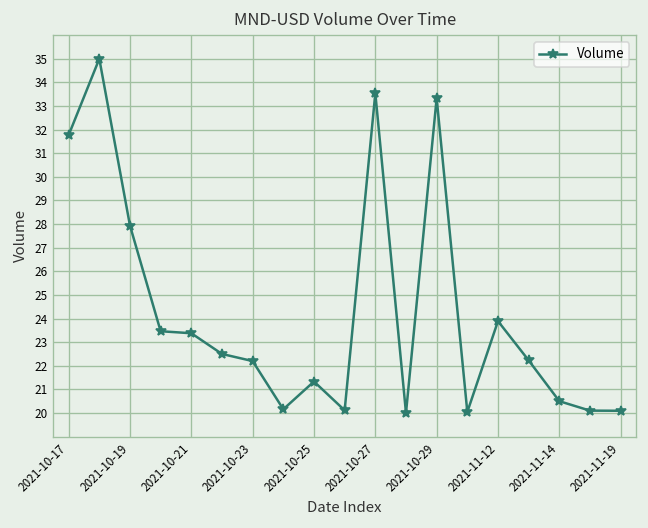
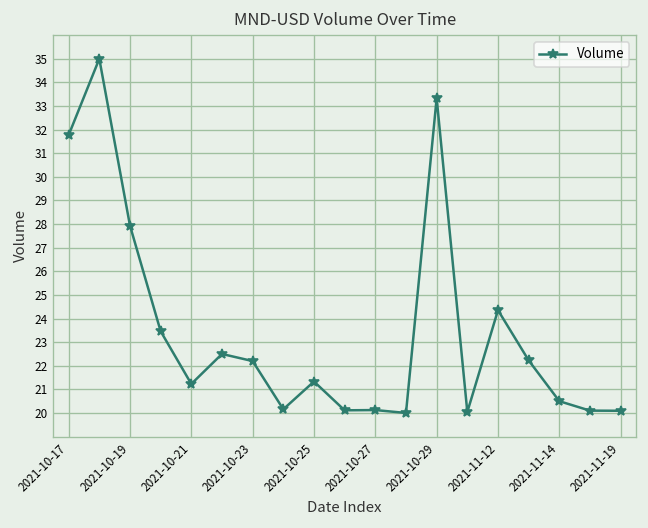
2021-10-21: 23.4 -> 21.2
2021-10-27: 33.5 -> 20.1
2021-11-12: 23.9 -> 24.4
